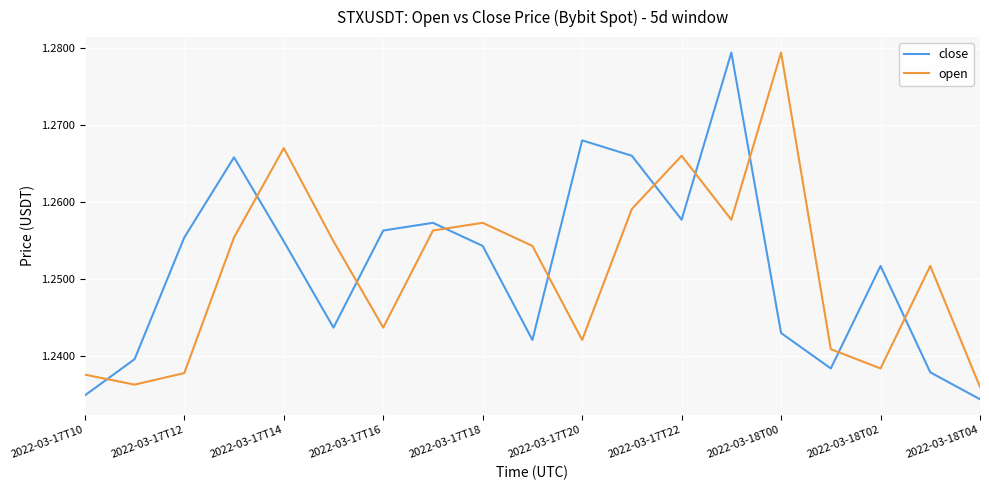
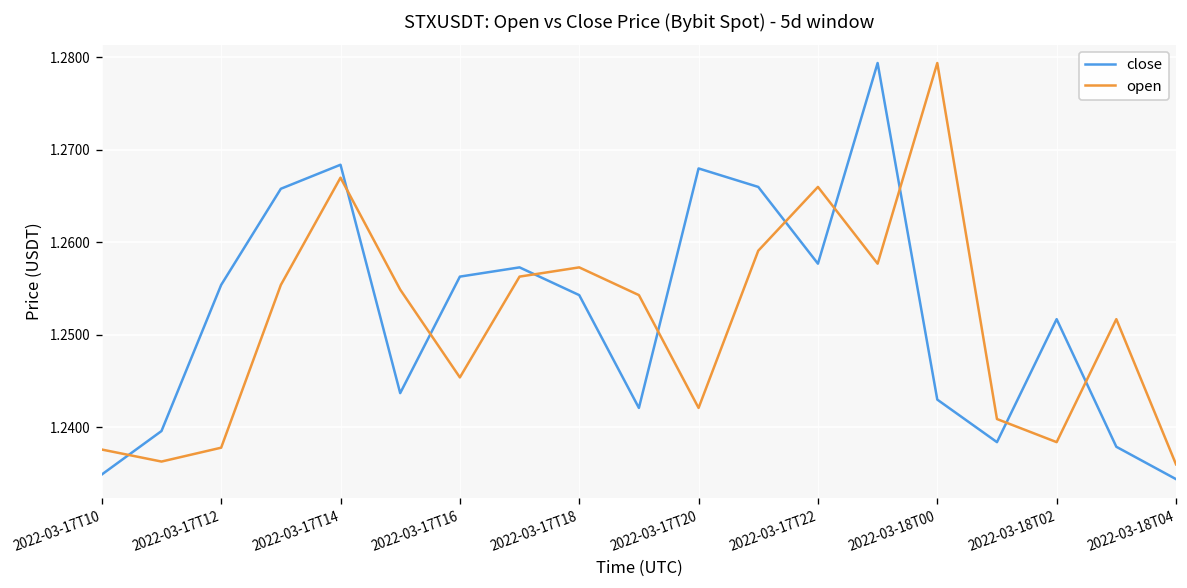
close, 2022-03-17T14: 1.255 -> 1.268
open, 2022-03-17T16: 1.244 -> 1.245
